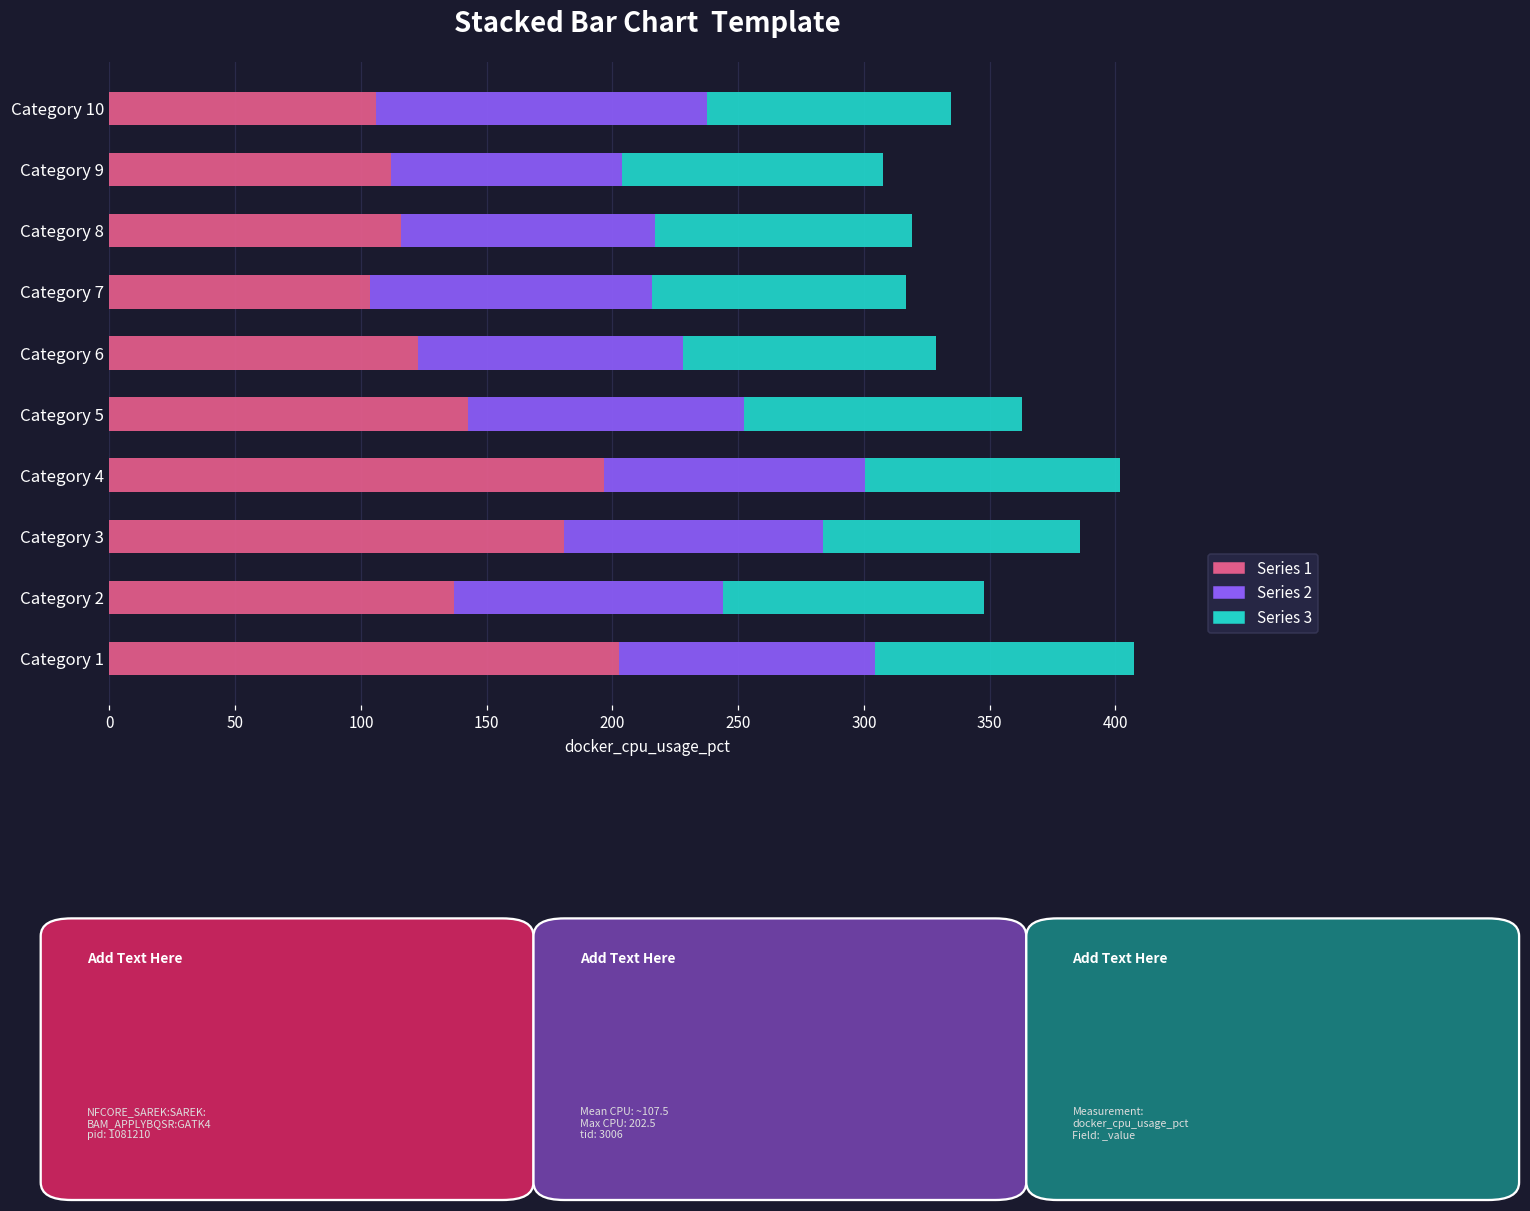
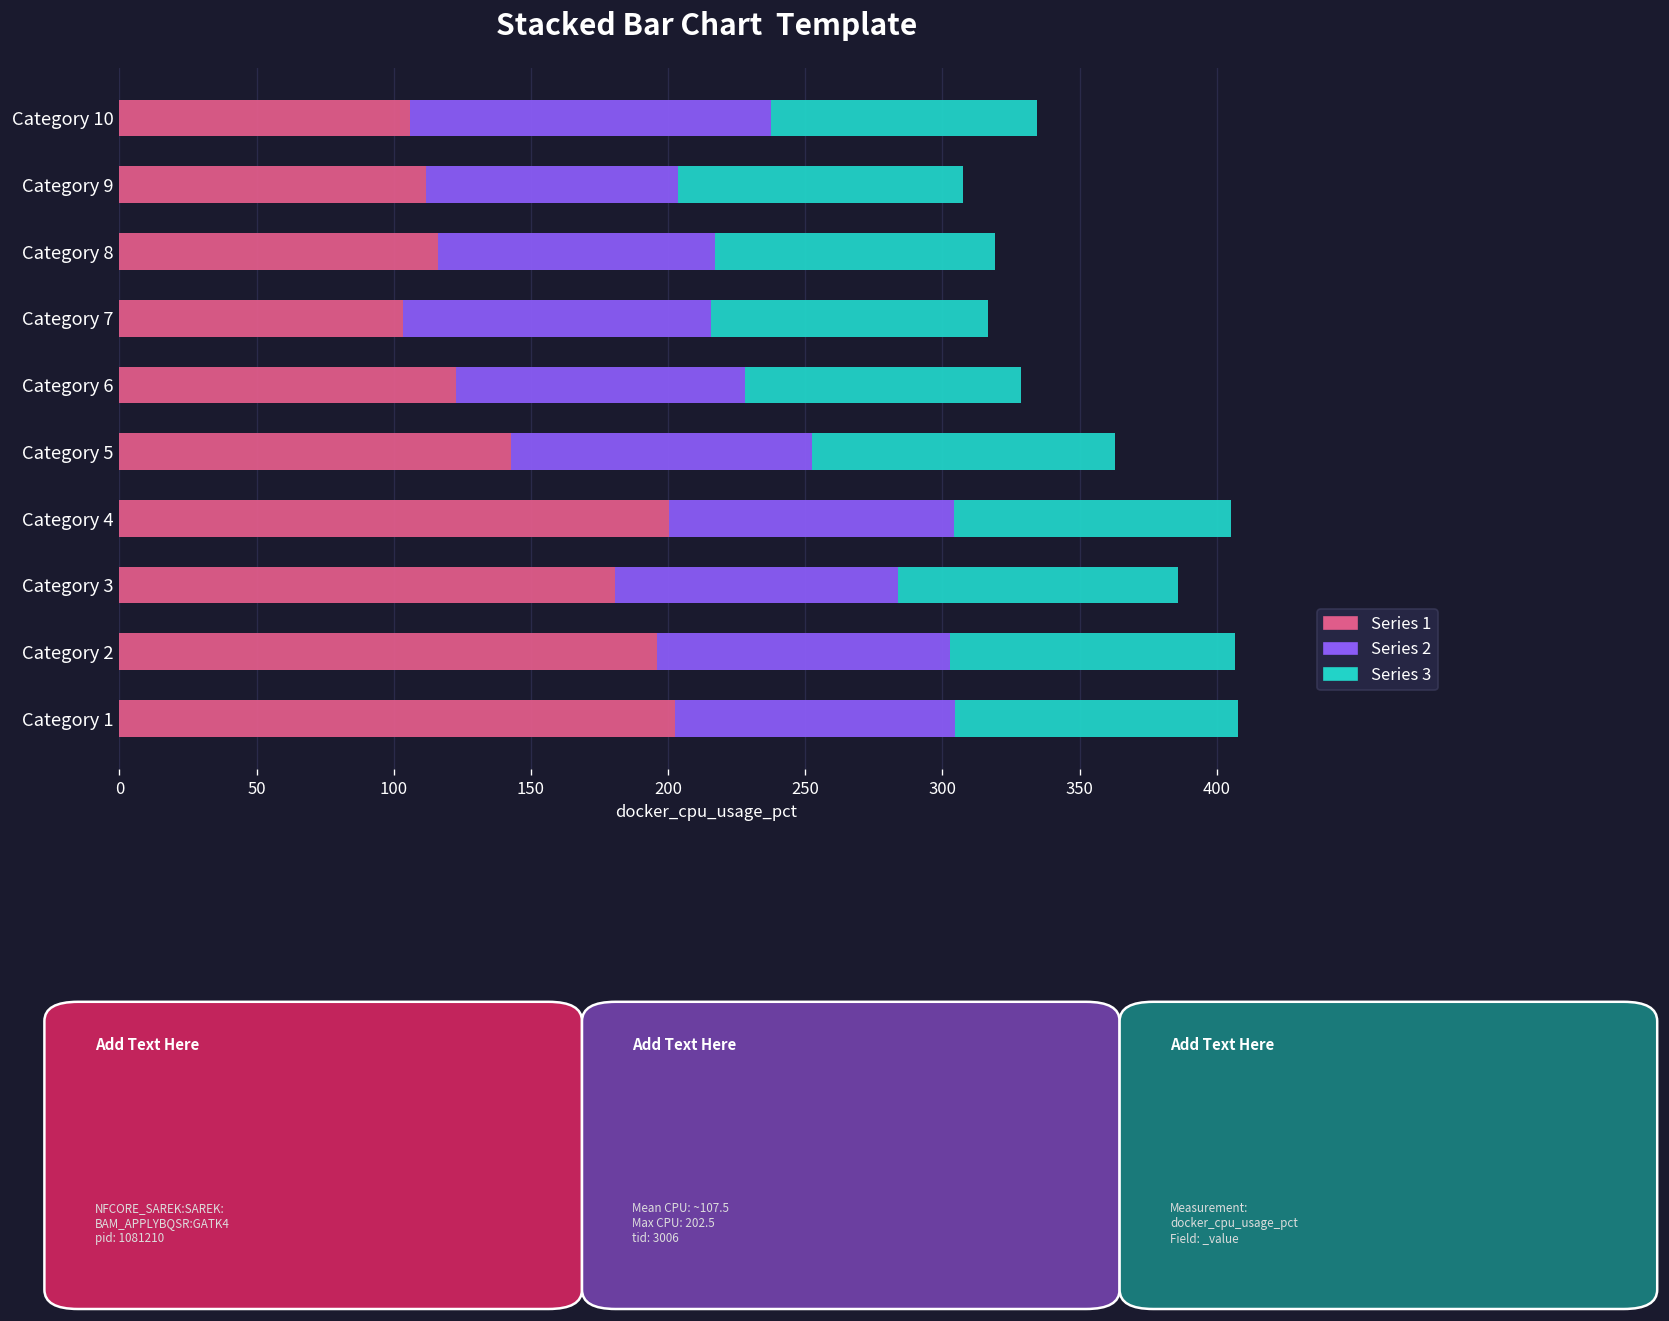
Series 1, Category 4: 197 -> 200
Series 1, Category 2: 137 -> 196
